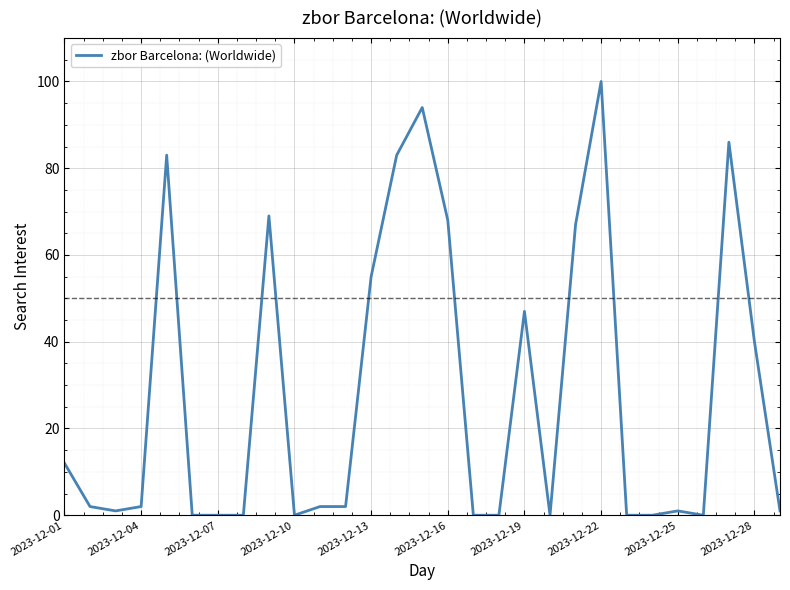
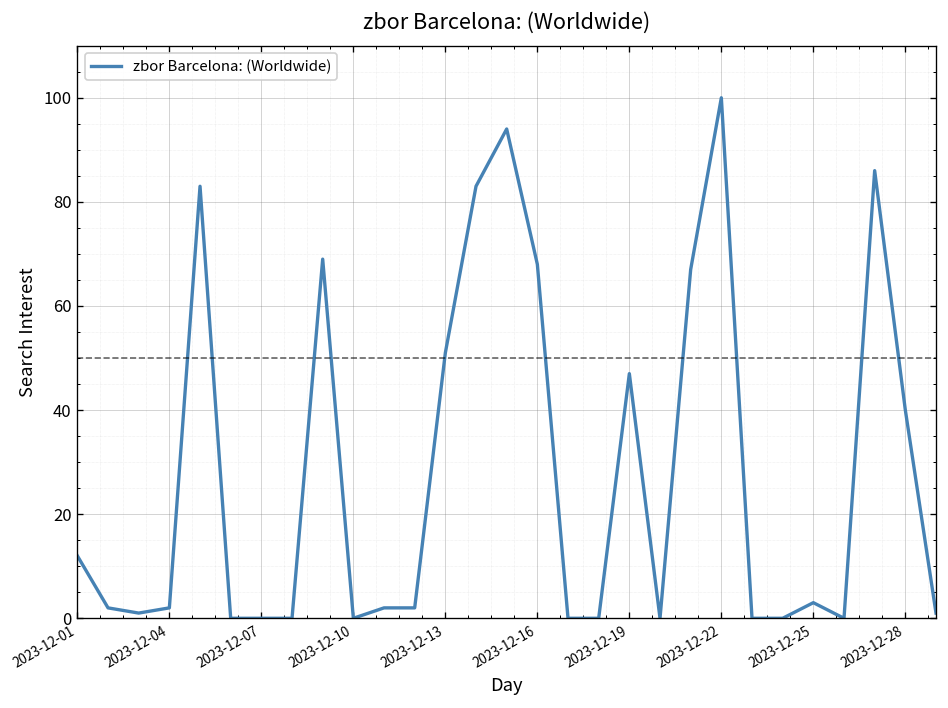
2023-12-13: 55 -> 51
2023-12-25: 1 -> 3
